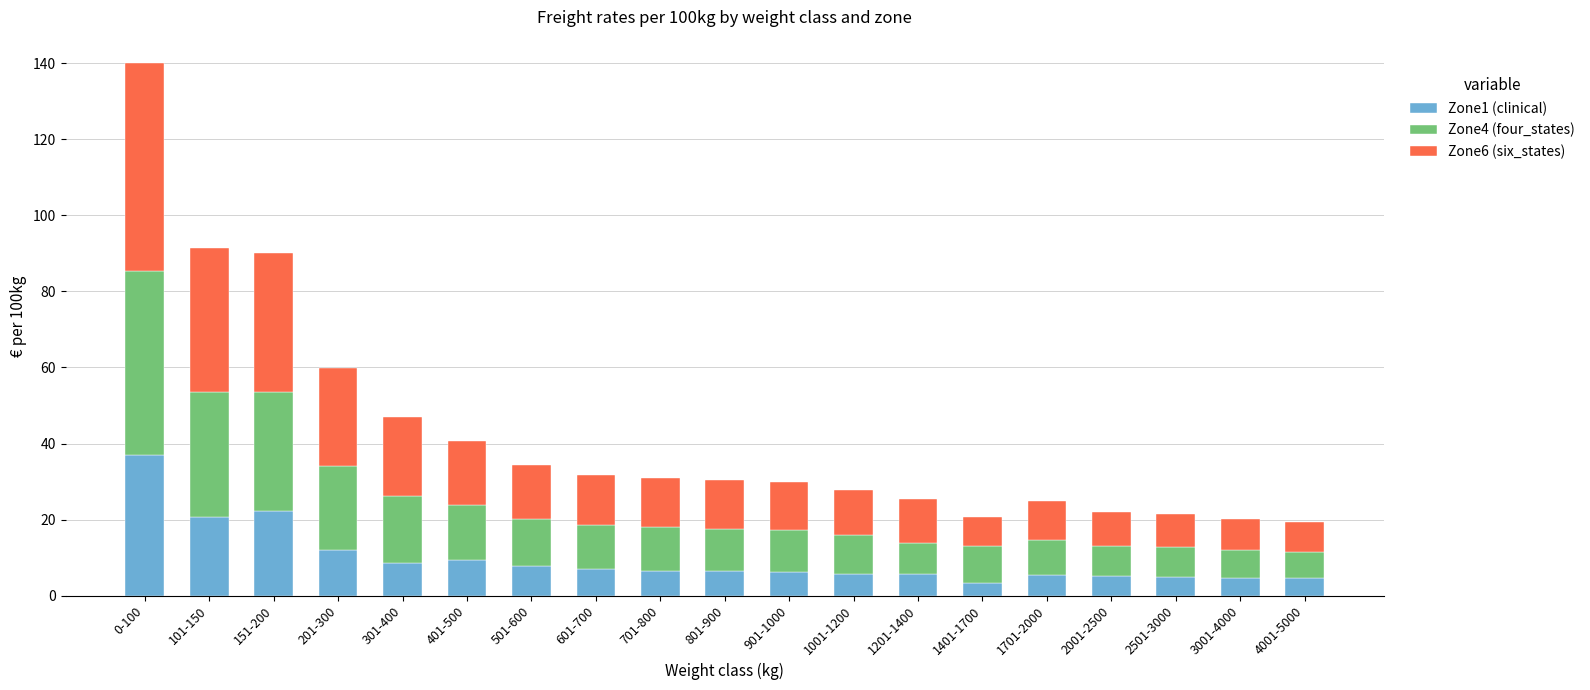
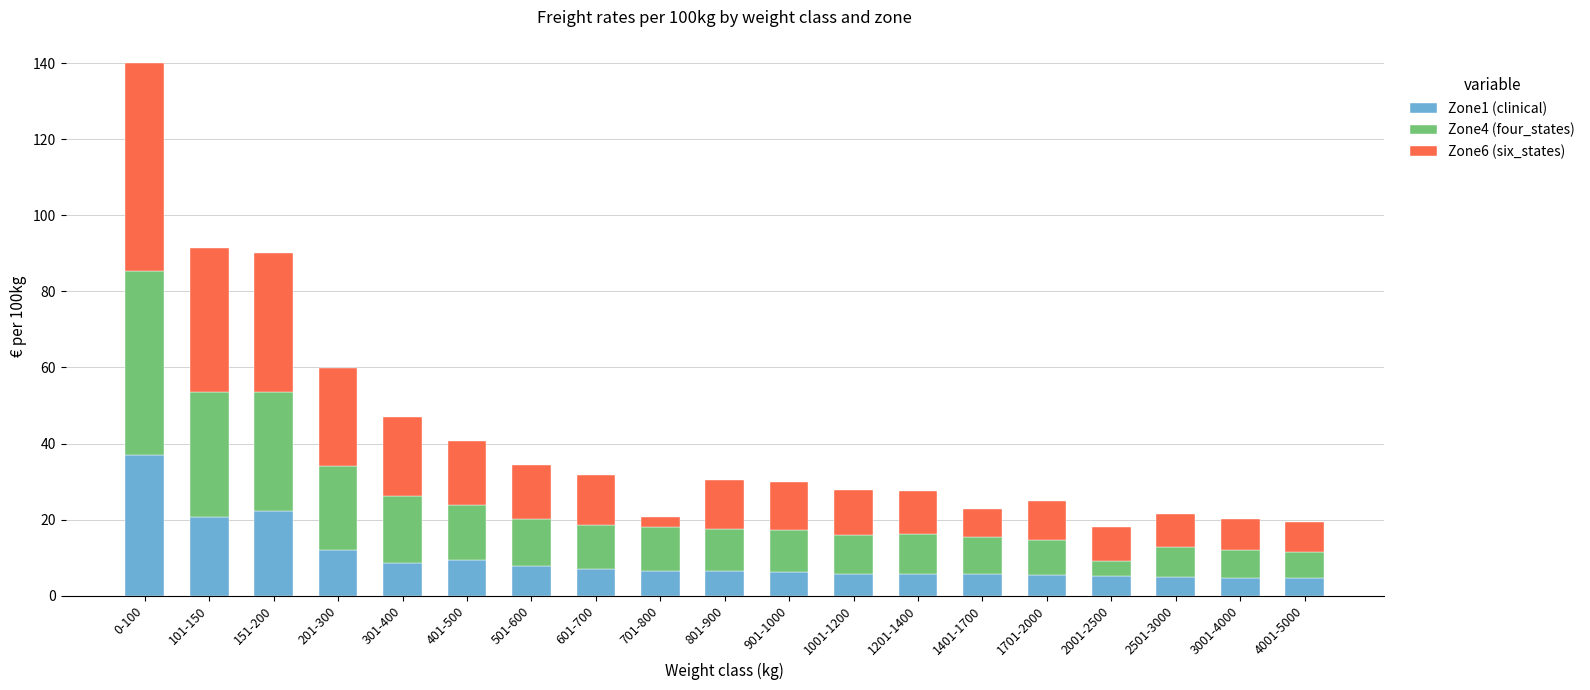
Zone6 (six_states), 701-800: 13 -> 3
Zone4 (four_states), 1201-1400: 8 -> 10
Zone1 (clinical), 1401-1700: 3 -> 6
Zone4 (four_states), 2001-2500: 8 -> 4
